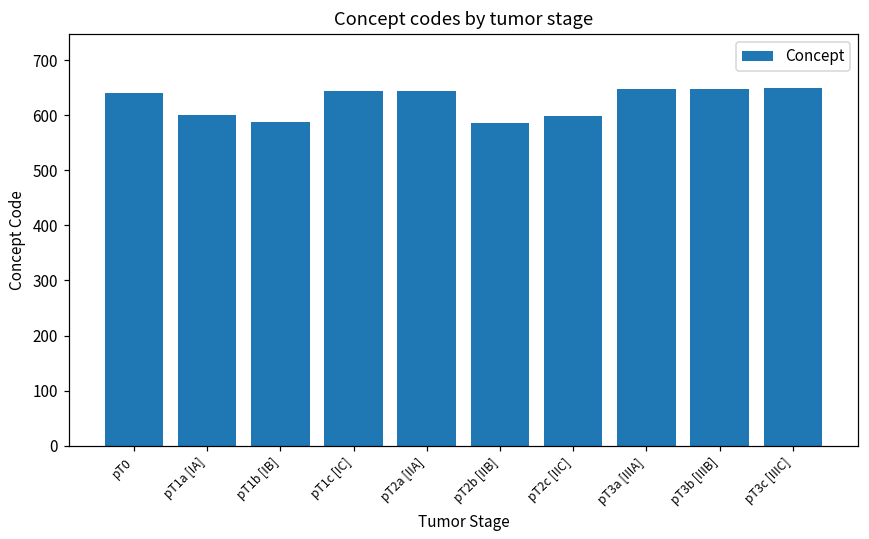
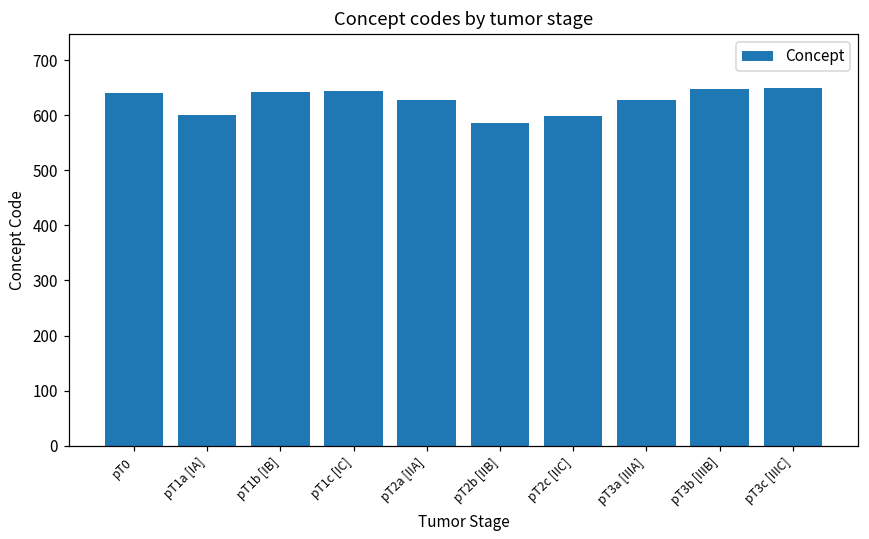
pT1b [IB]: 590 -> 640
pT2a [IIA]: 640 -> 630
pT3a [IIIA]: 650 -> 630
